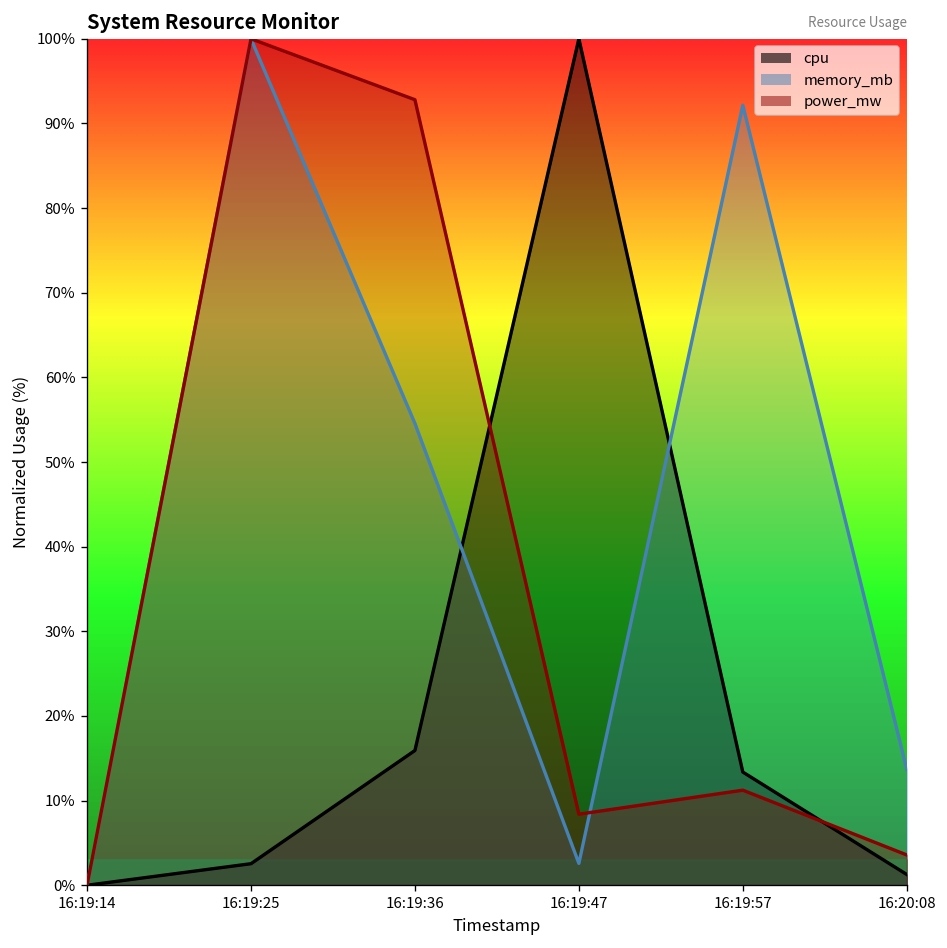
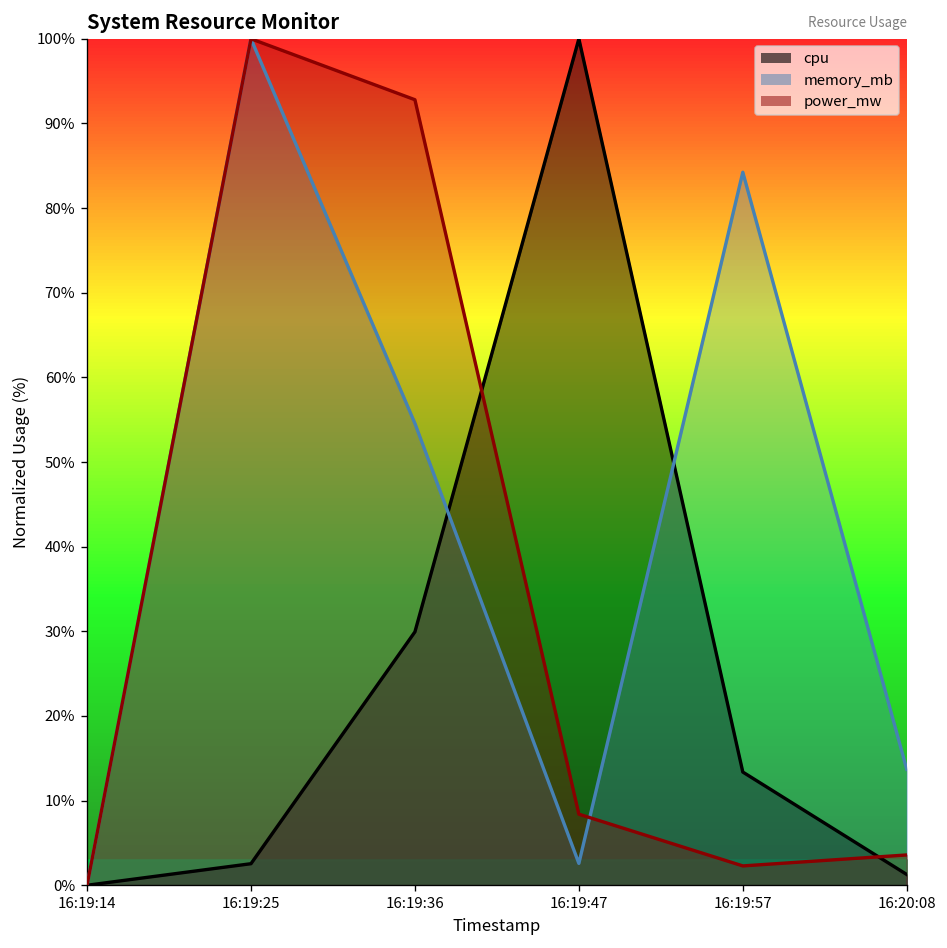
cpu, 16:19:36: 16% -> 30%
memory_mb, 16:19:57: 92% -> 84%
power_mw, 16:19:57: 11% -> 2%
